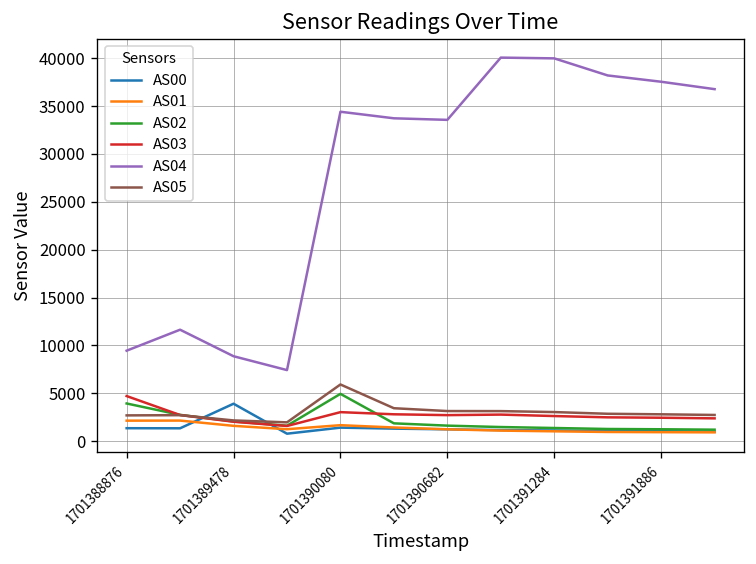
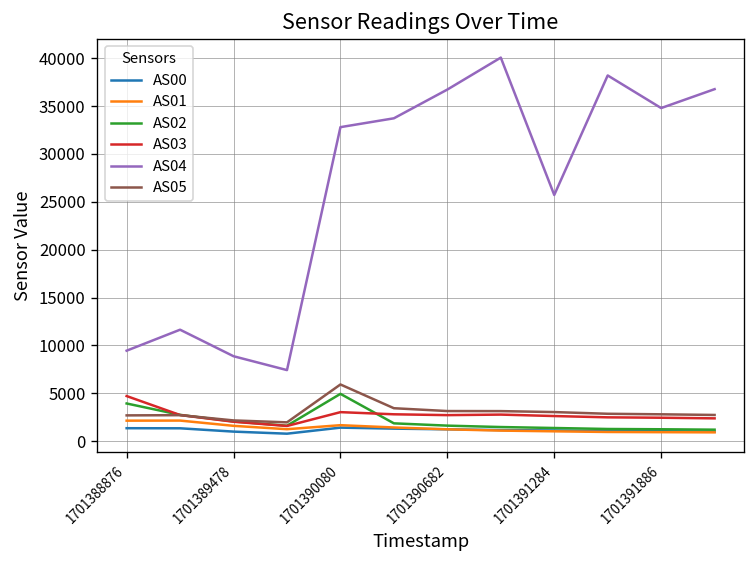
AS00, 1701389478: 4000 -> 1000
AS04, 1701390080: 34000 -> 33000
AS04, 1701390682: 34000 -> 37000
AS04, 1701391284: 40000 -> 26000
AS04, 1701391886: 38000 -> 35000
